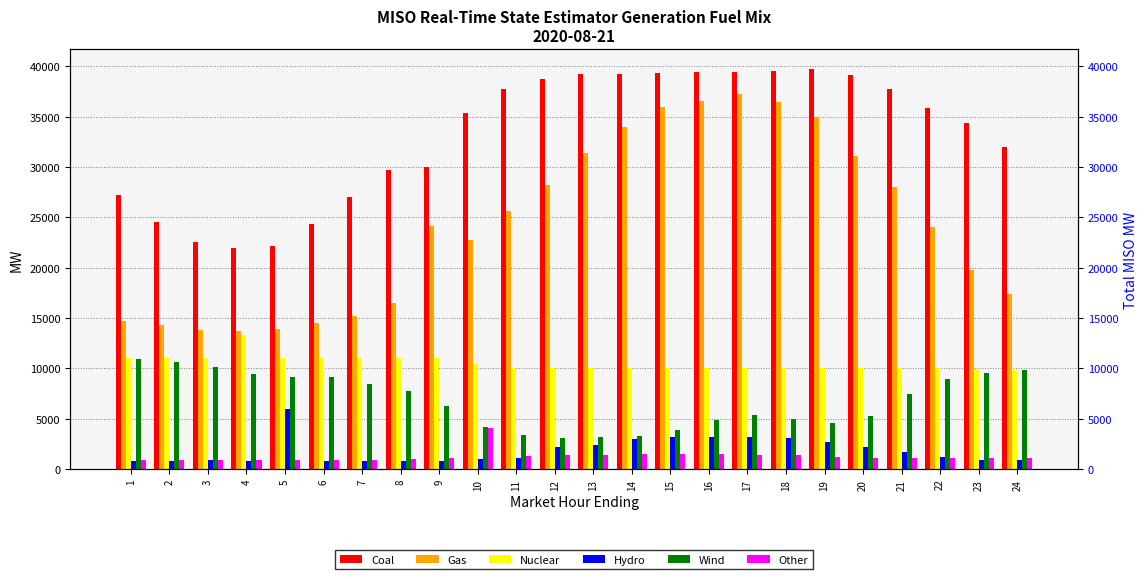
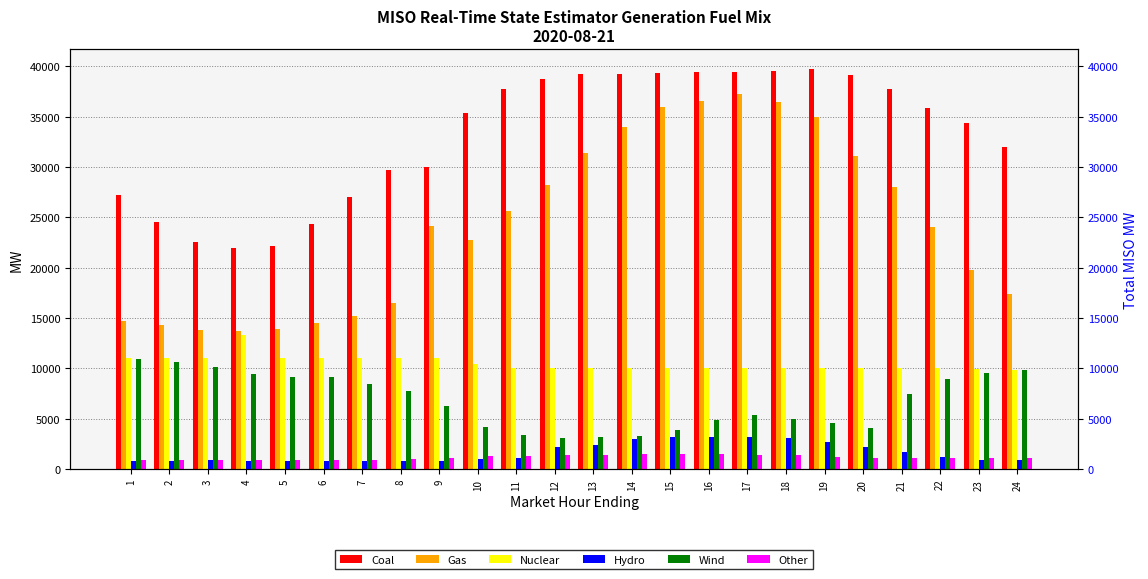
Hydro, 5: 5900 -> 800
Other, 10: 4000 -> 1300
Wind, 20: 5300 -> 4100
